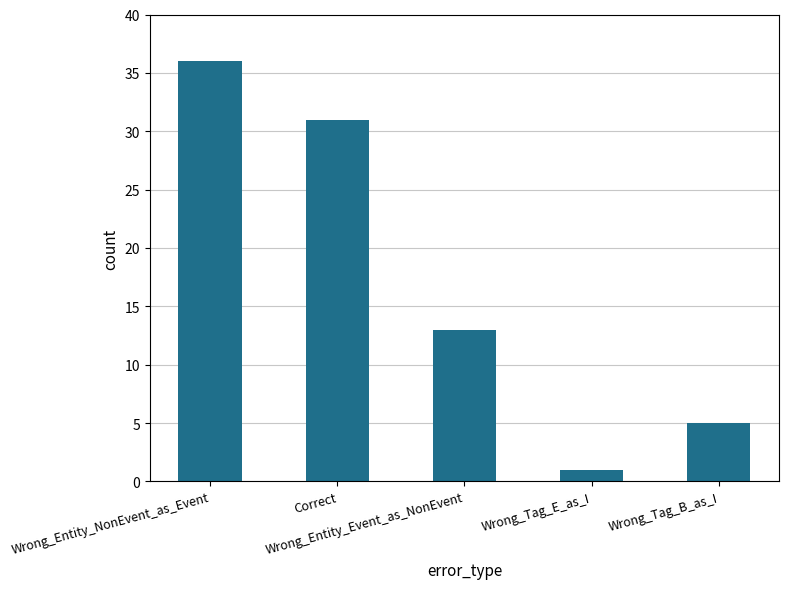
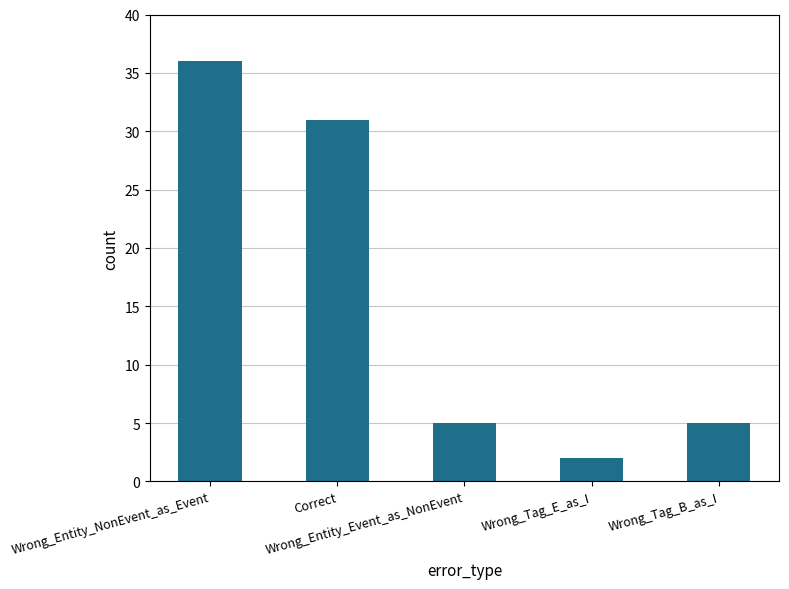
Wrong_Entity_Event_as_NonEvent: 13 -> 5
Wrong_Tag_E_as_I: 1 -> 2
